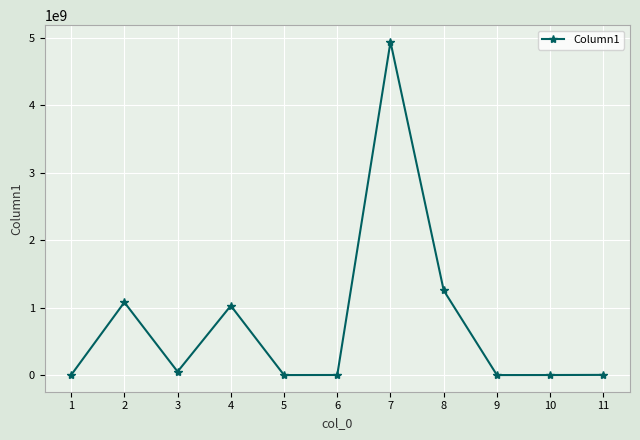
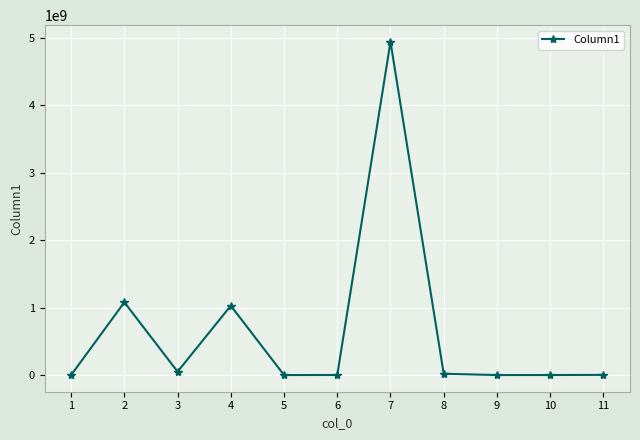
8: 1300000000 -> 0
